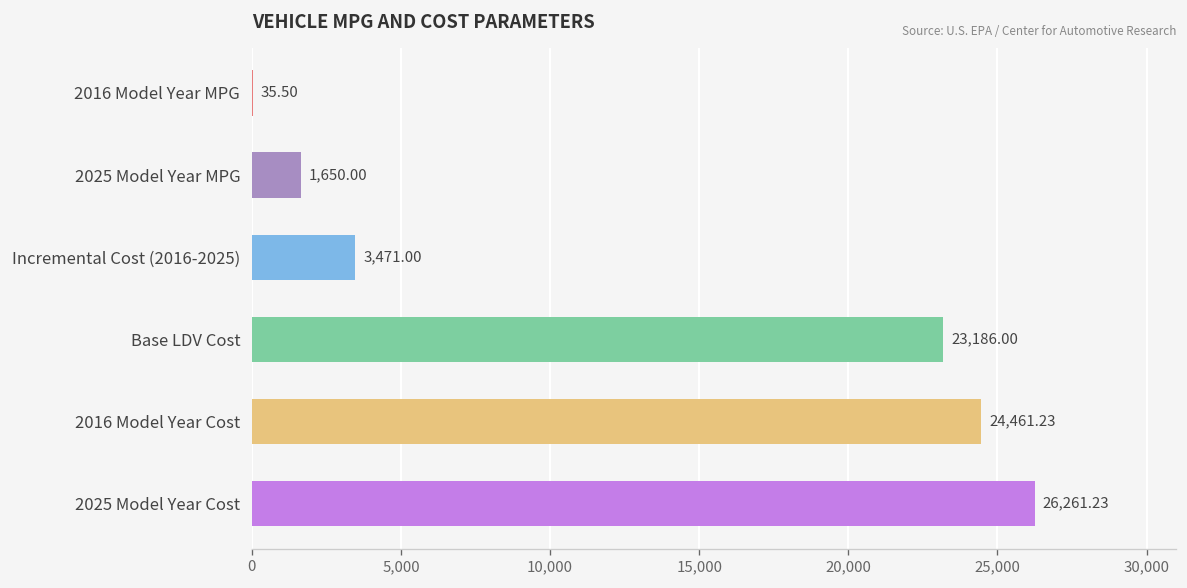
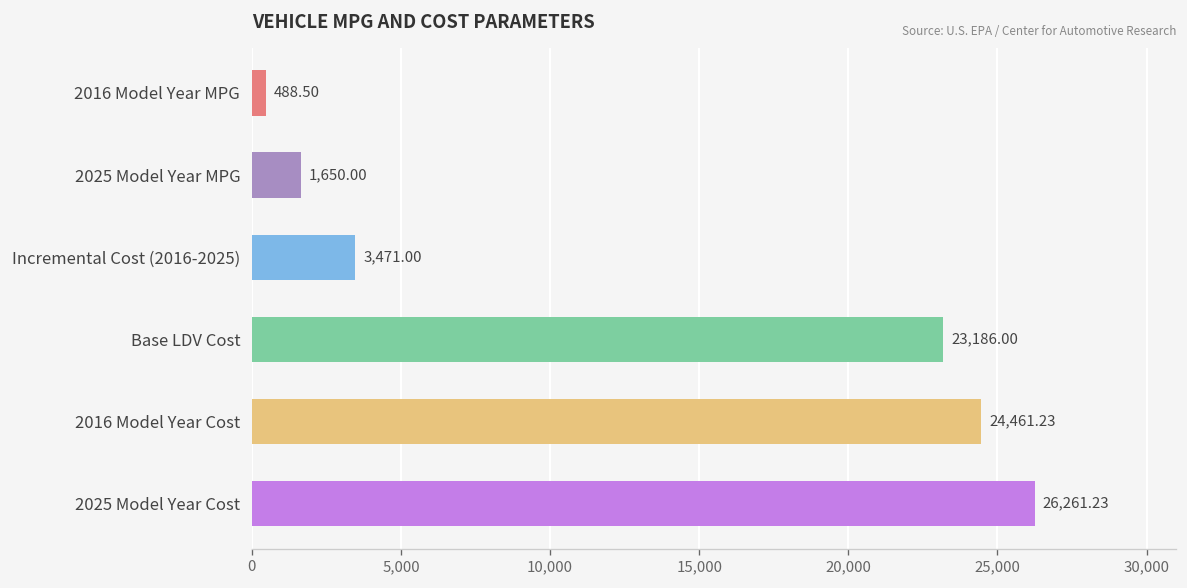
2016 Model Year MPG: 35.50 -> 488.50
